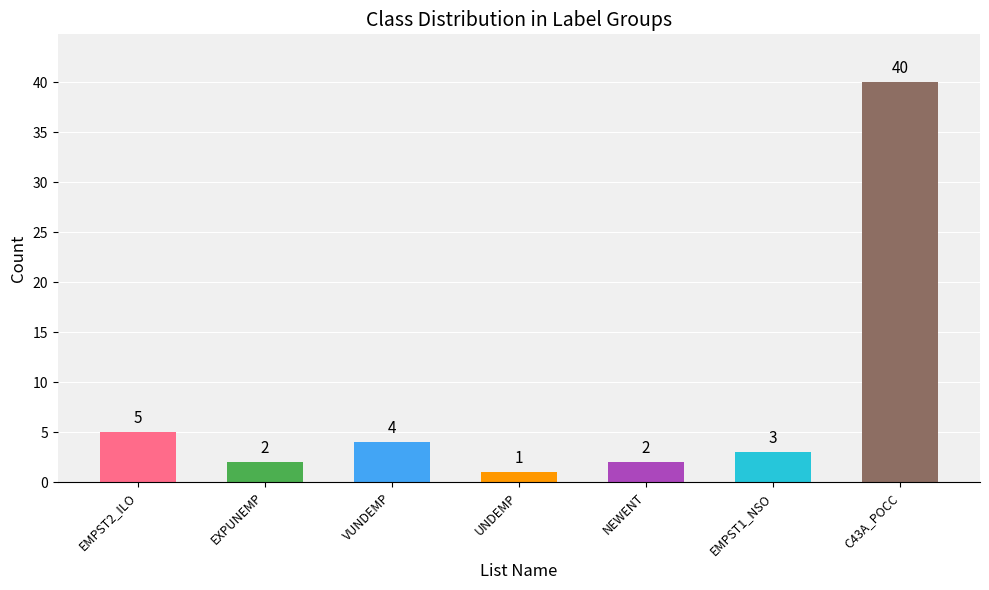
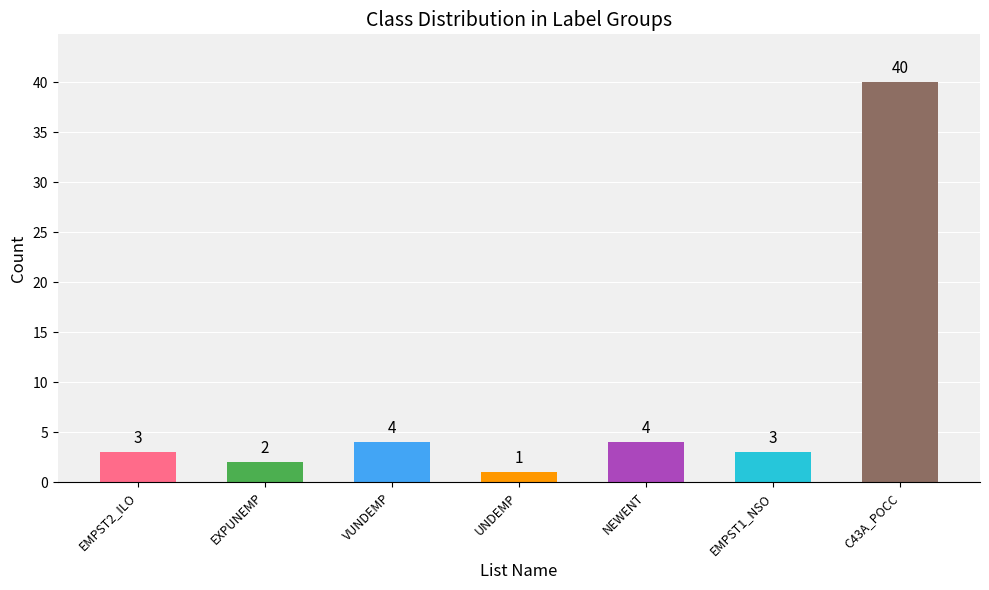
EMPST2_ILO: 5 -> 3
NEWENT: 2 -> 4
